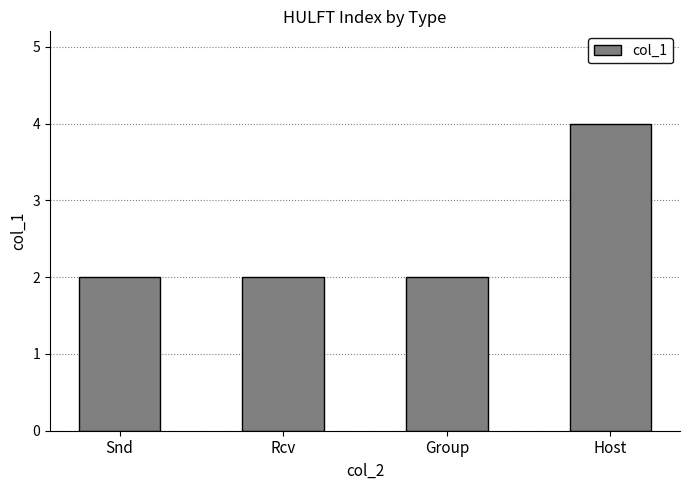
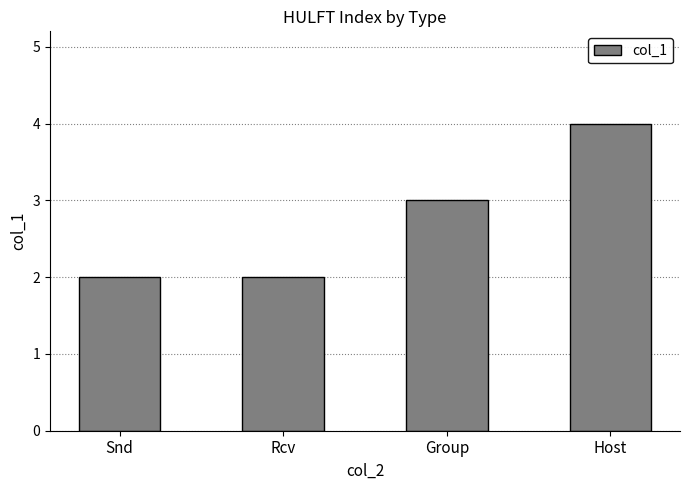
Group: 2 -> 3
